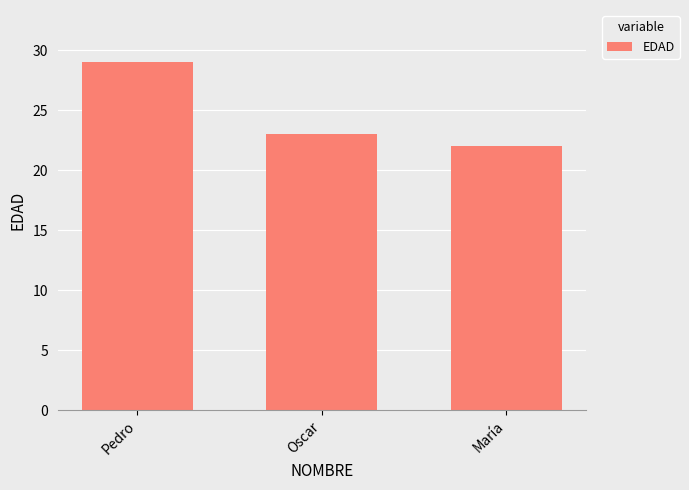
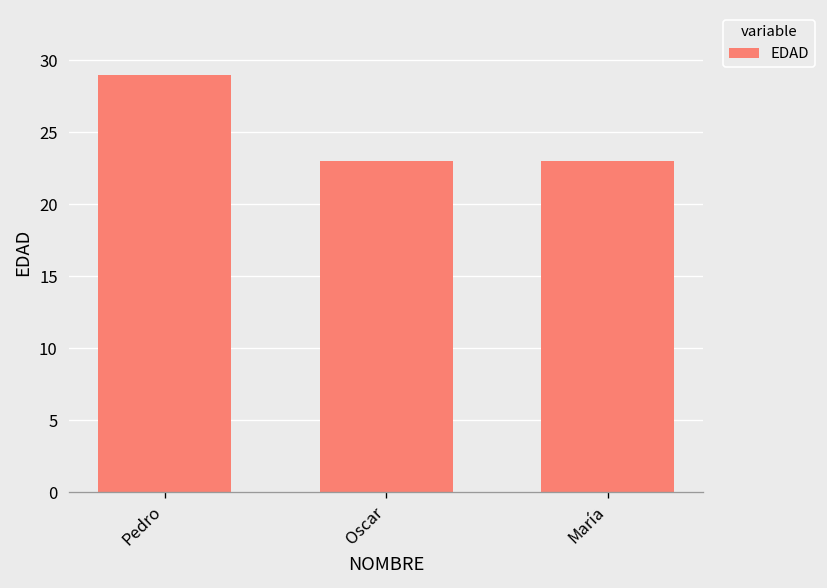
María: 22 -> 23
